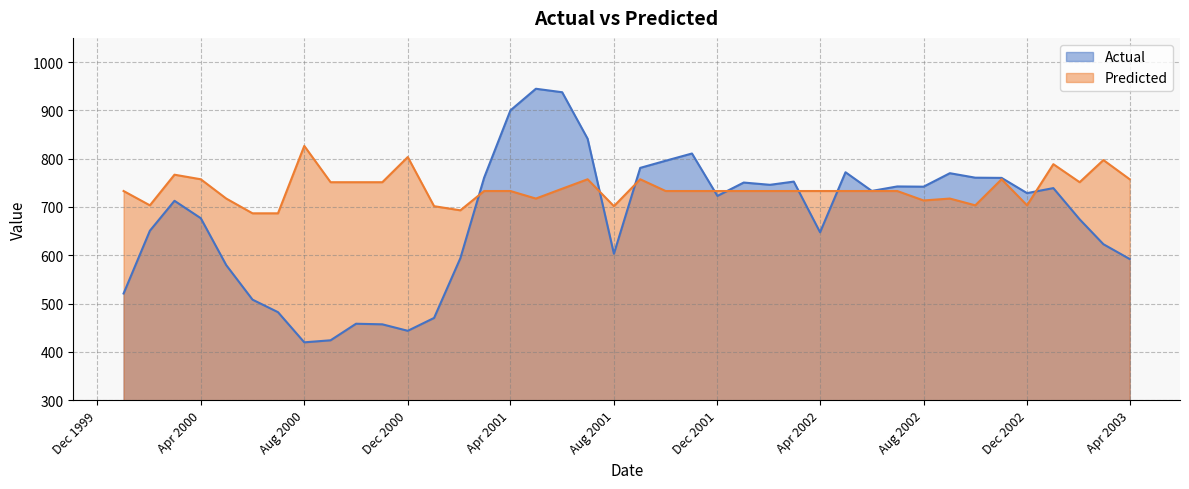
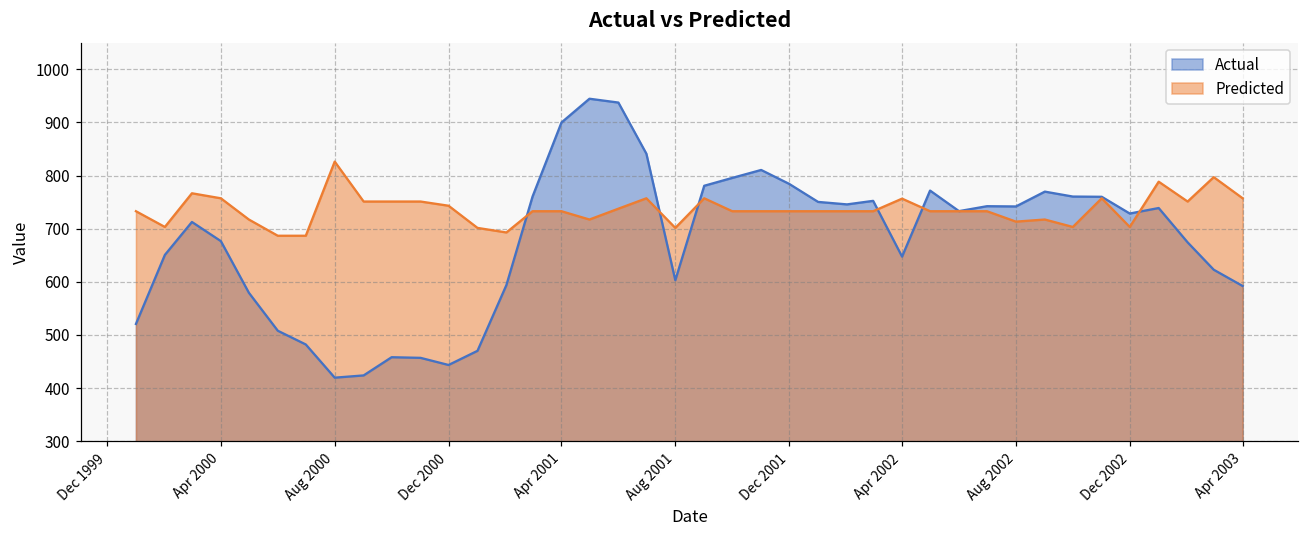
Predicted, Dec 2000: 800 -> 740
Actual, Dec 2001: 720 -> 780
Predicted, Apr 2002: 730 -> 760
